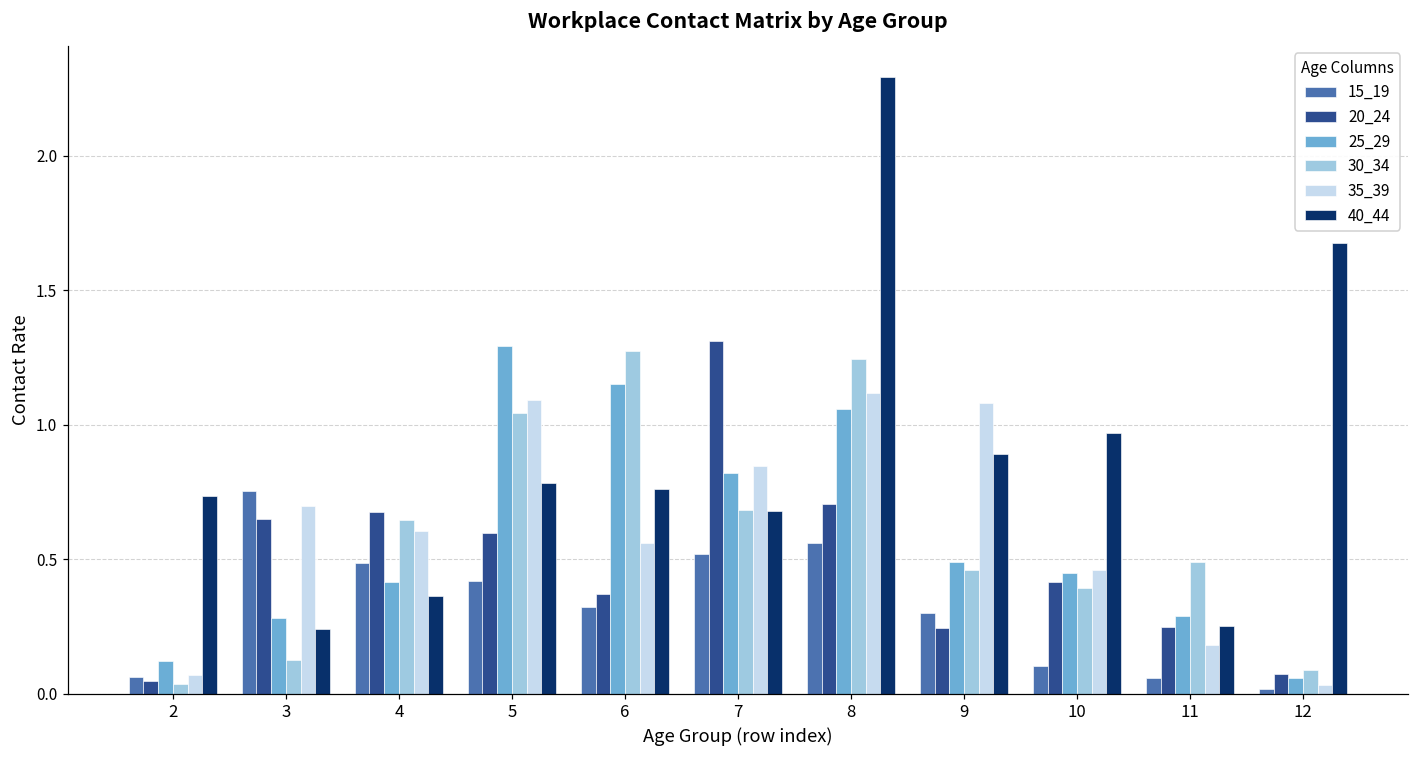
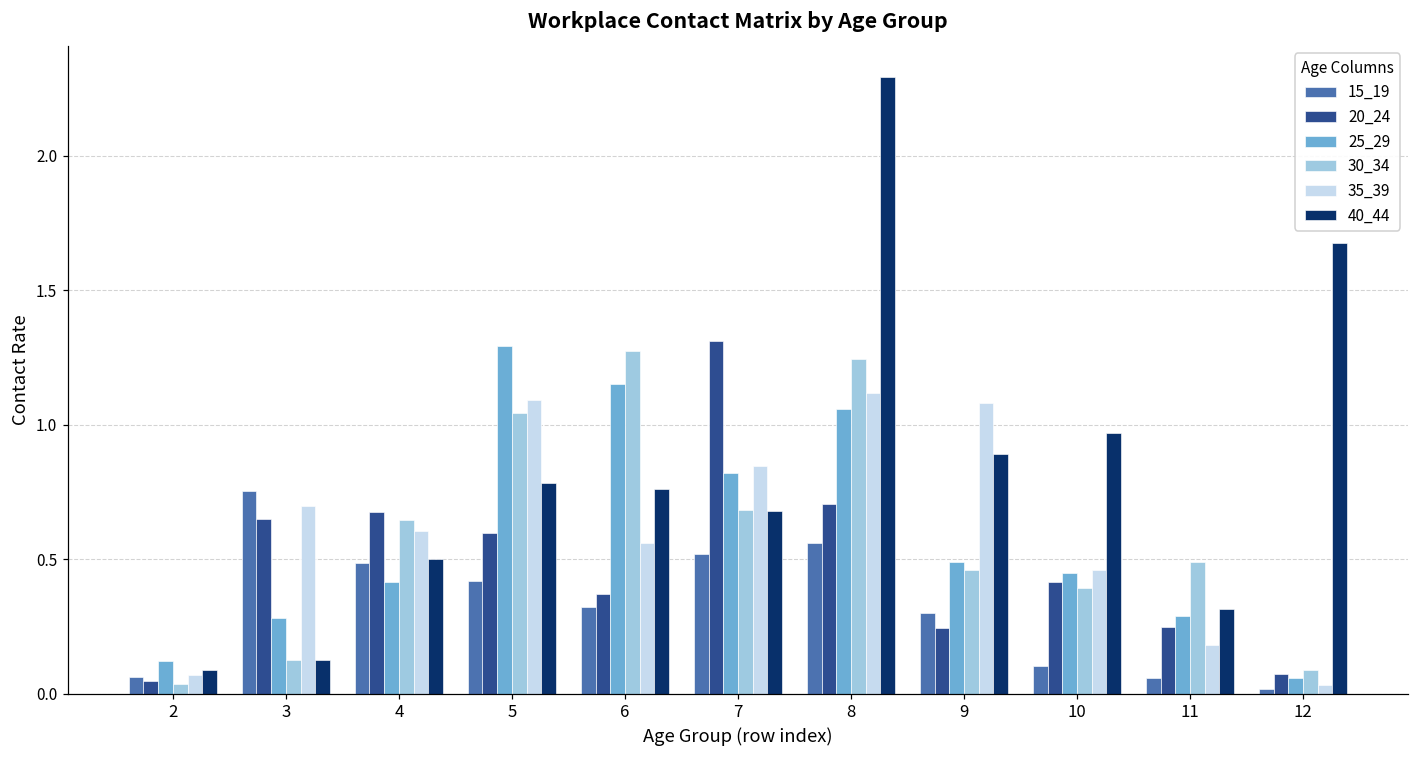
40_44, 2: 0.73 -> 0.09
40_44, 3: 0.24 -> 0.12
40_44, 4: 0.36 -> 0.50
40_44, 11: 0.25 -> 0.32
